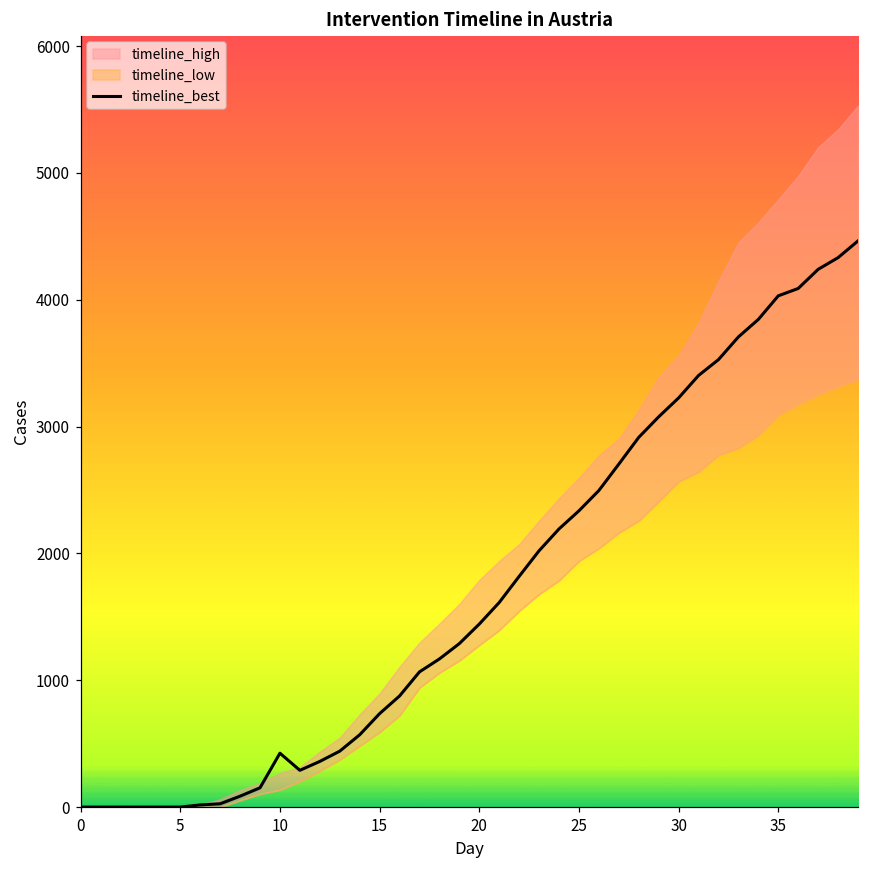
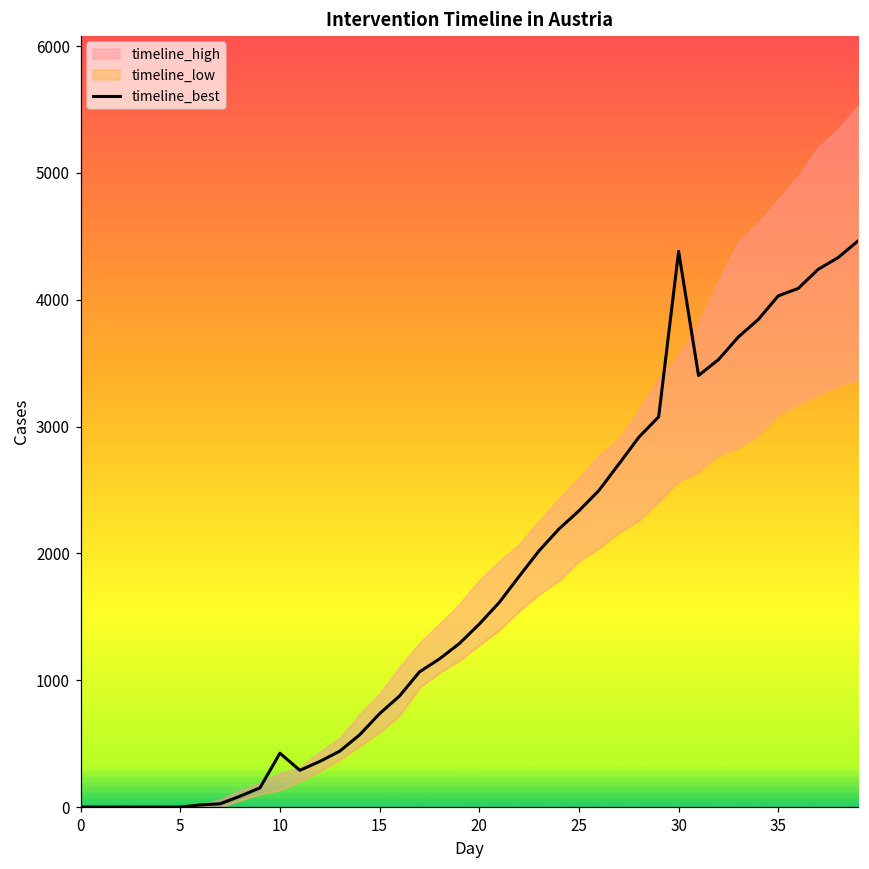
timeline_best, 30: 3230 -> 4380
